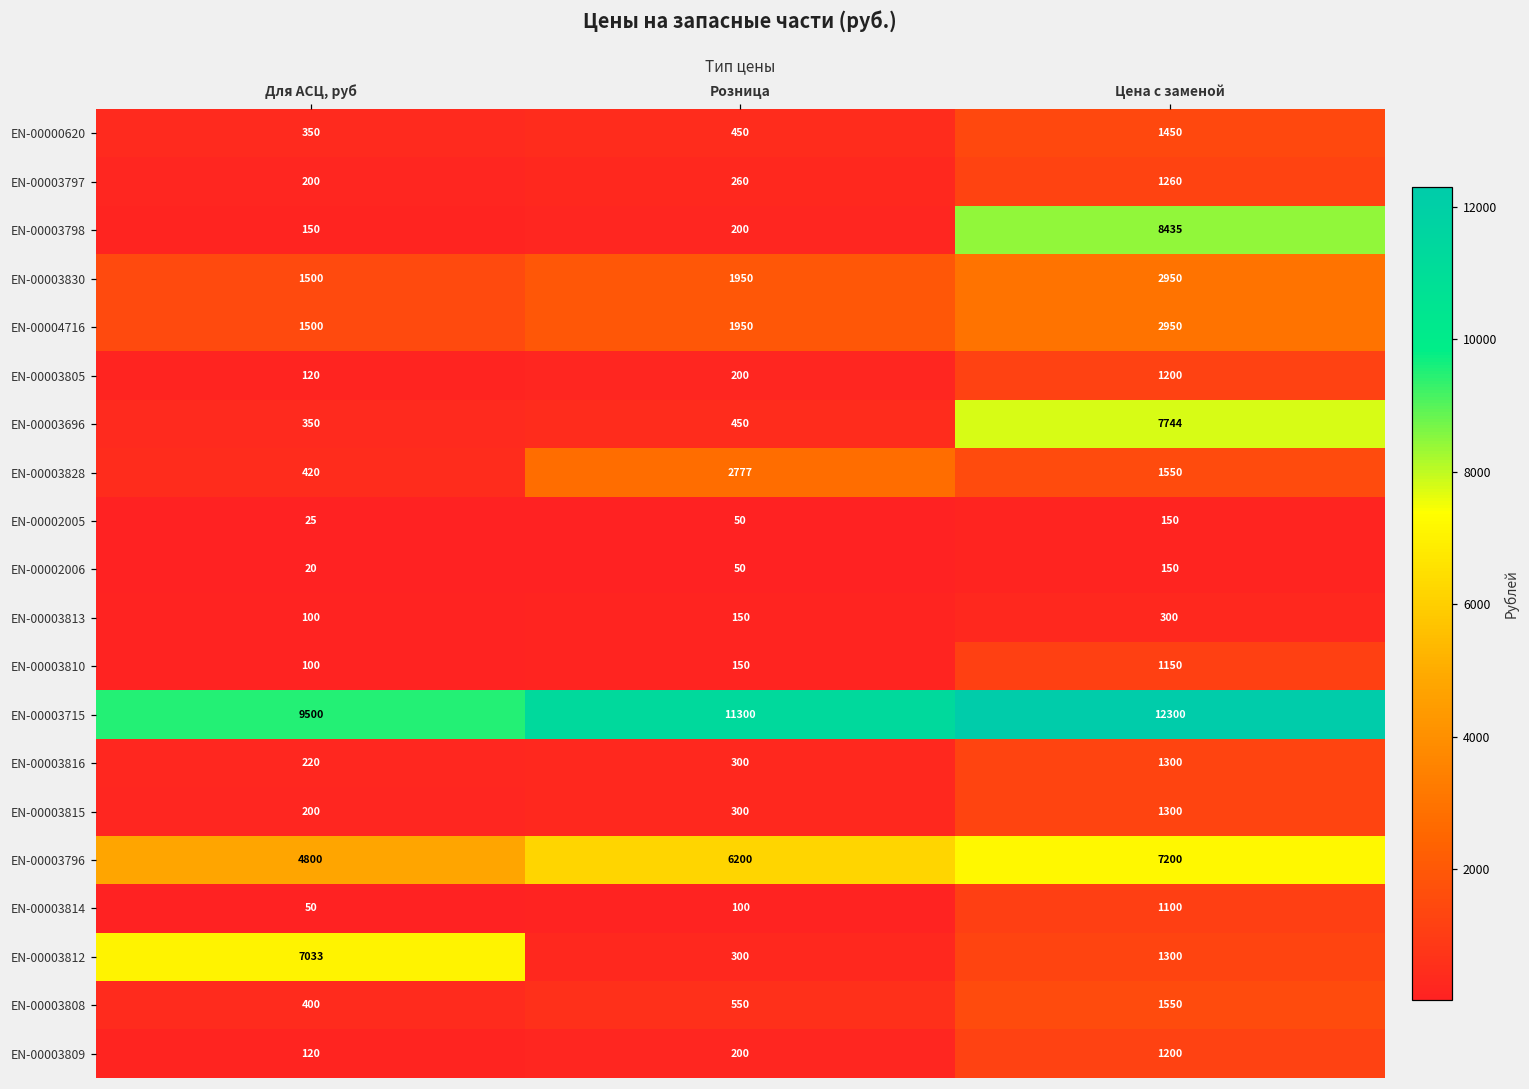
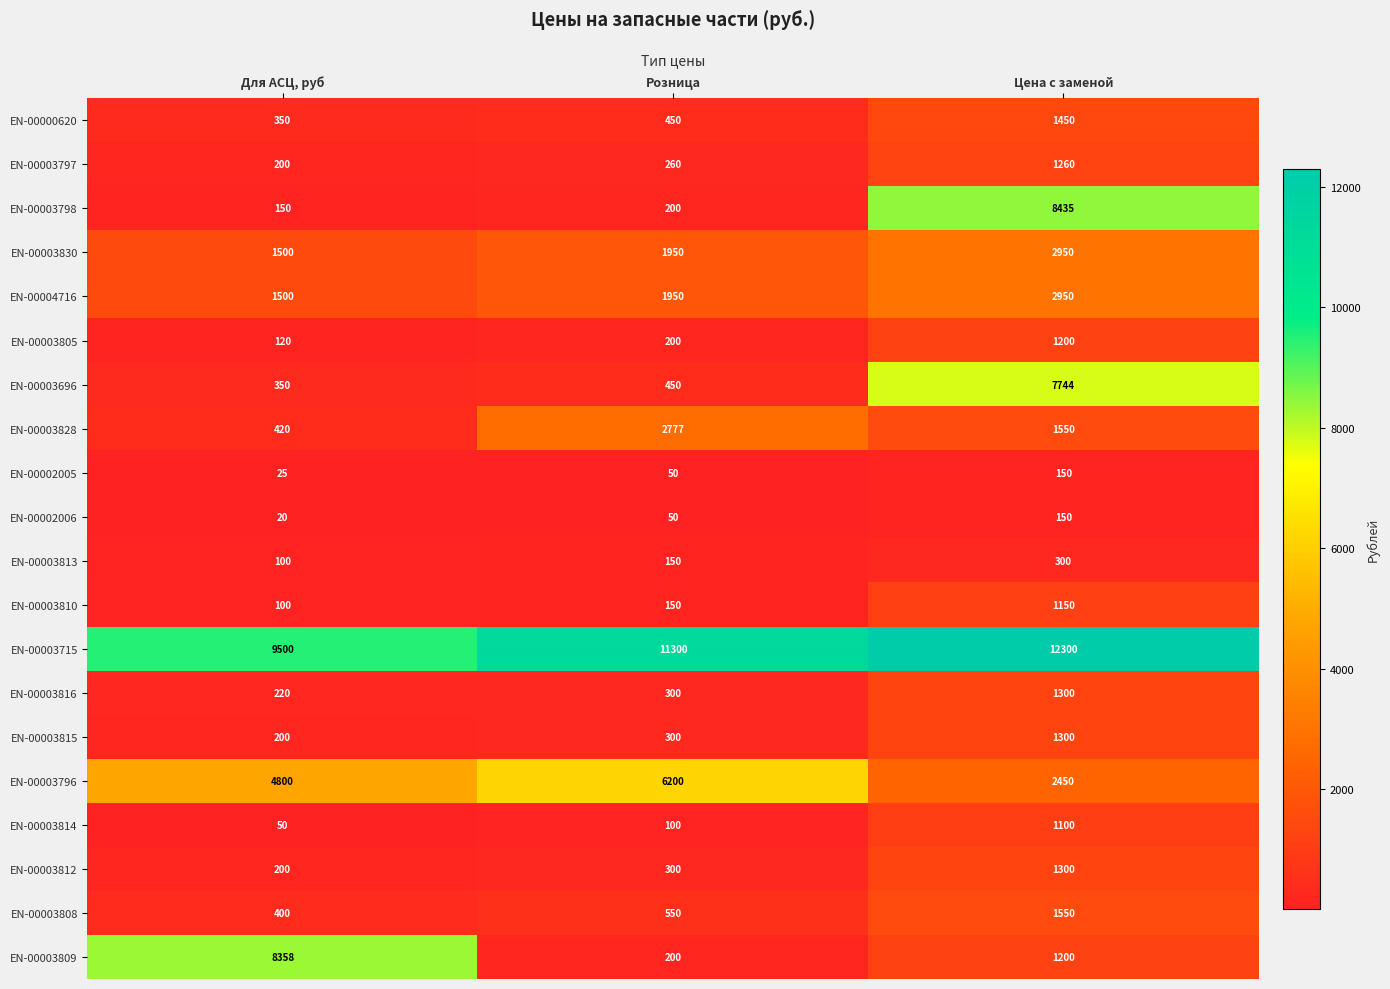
EN-00003796, Цена с заменой: 7200 -> 2450
EN-00003812, Для АСЦ, руб: 7033 -> 200
EN-00003809, Для АСЦ, руб: 120 -> 8358
